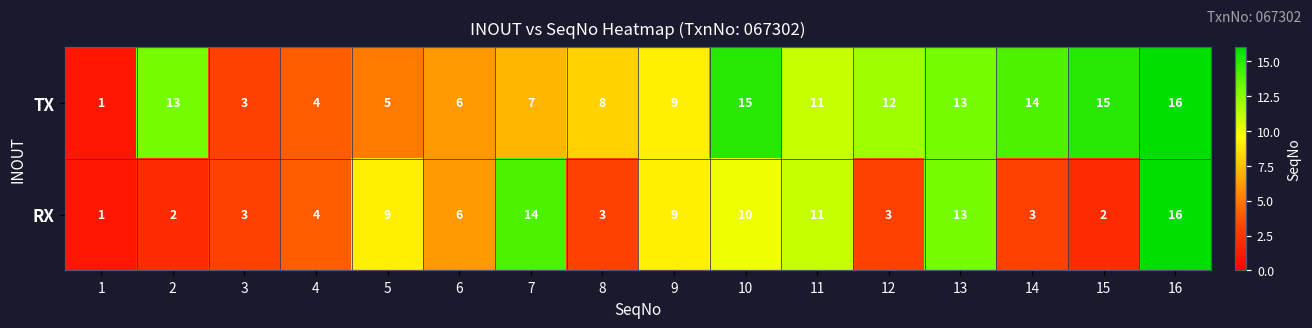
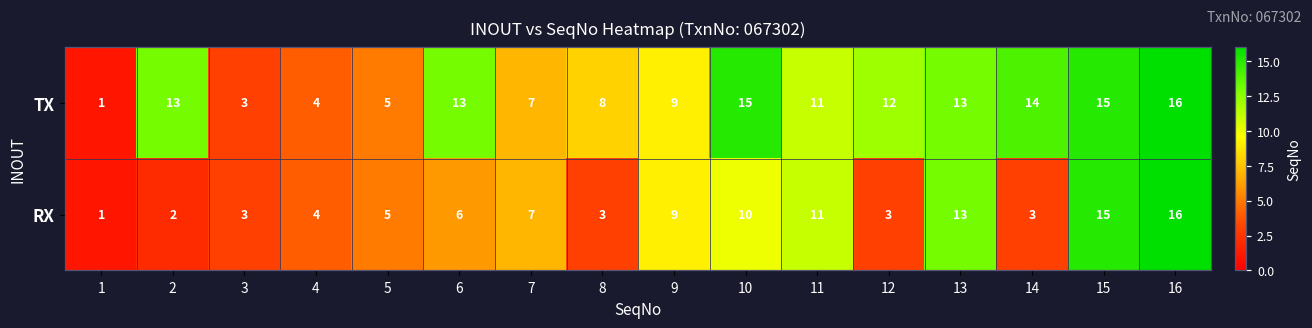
TX, 6: 6 -> 13
RX, 5: 9 -> 5
RX, 7: 14 -> 7
RX, 15: 2 -> 15
